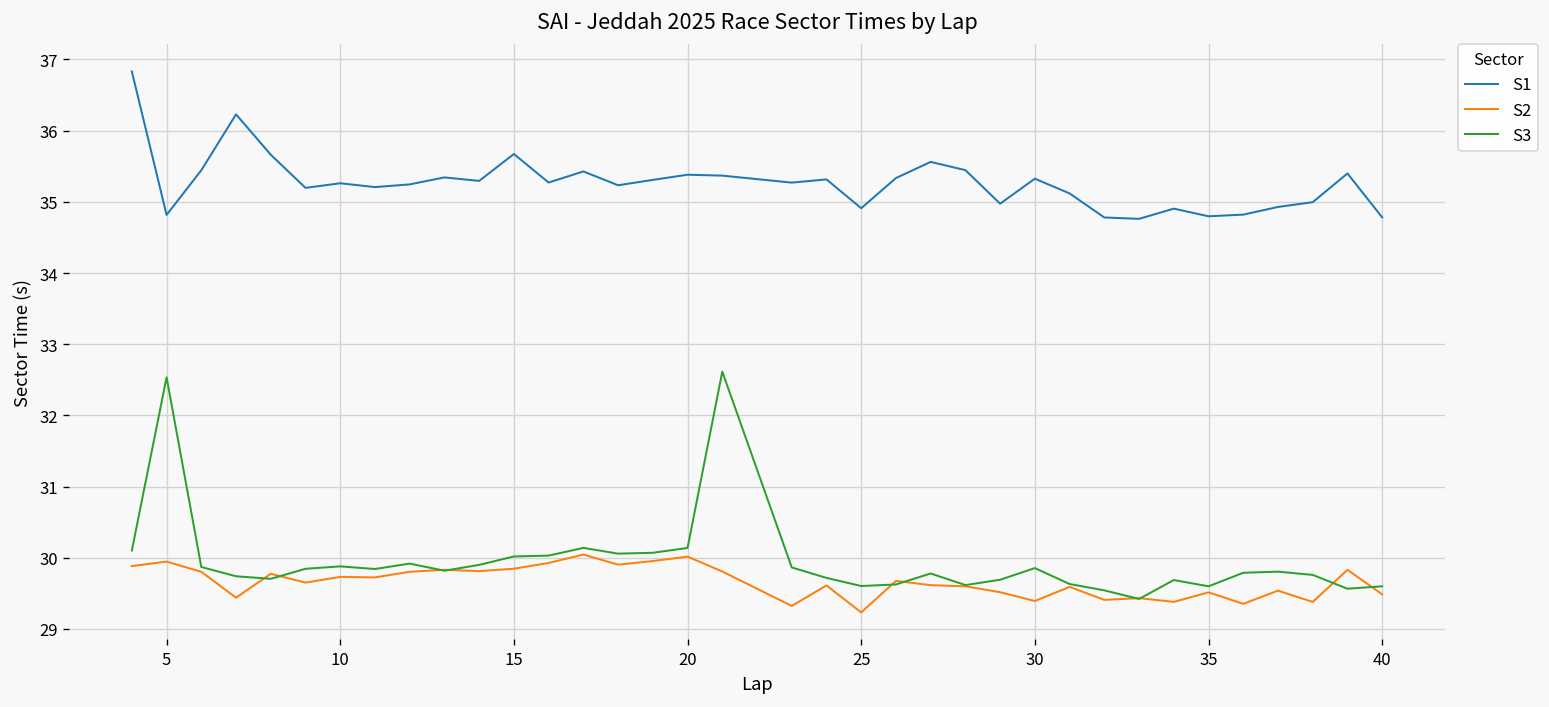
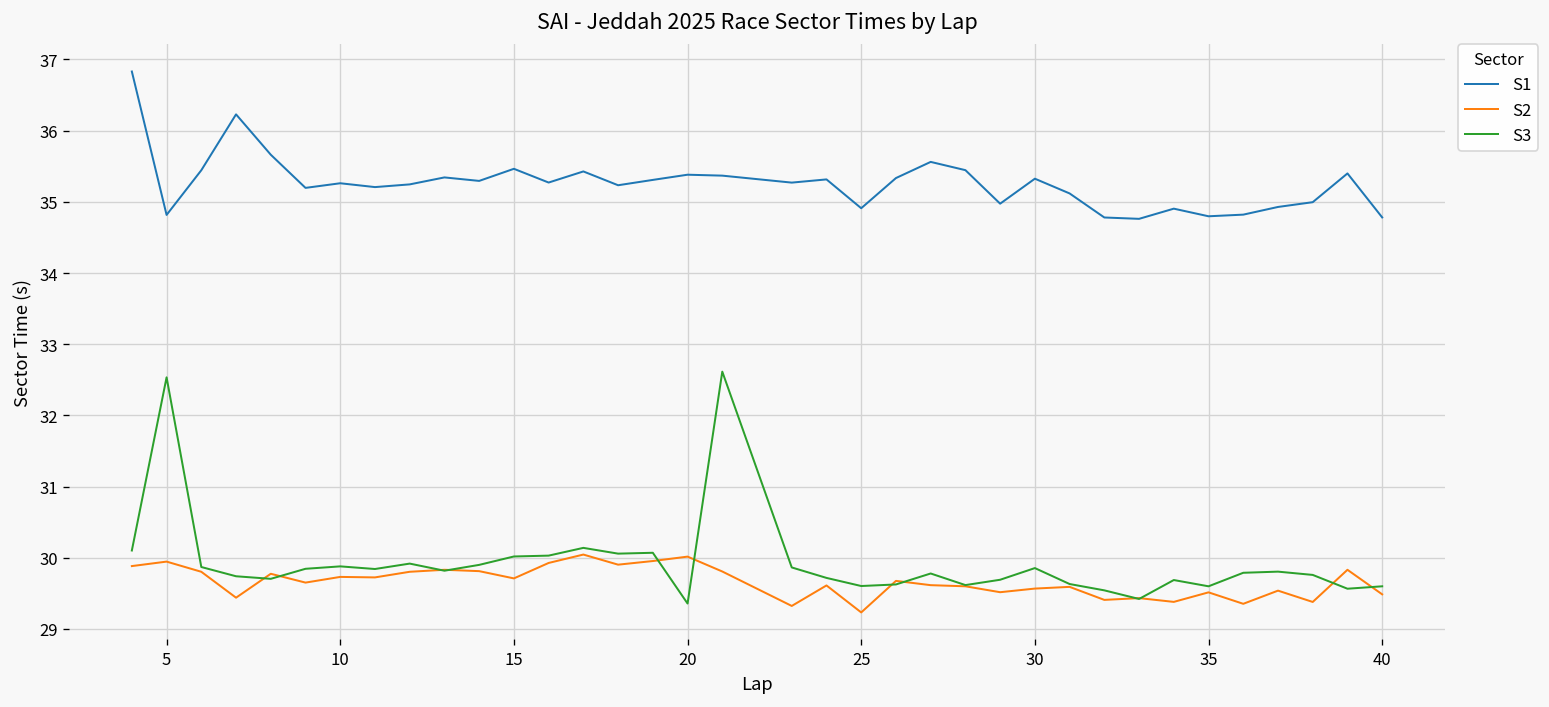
S1, 15: 35.7 -> 35.5
S2, 15: 29.8 -> 29.7
S3, 20: 30.1 -> 29.4
S2, 30: 29.4 -> 29.6
